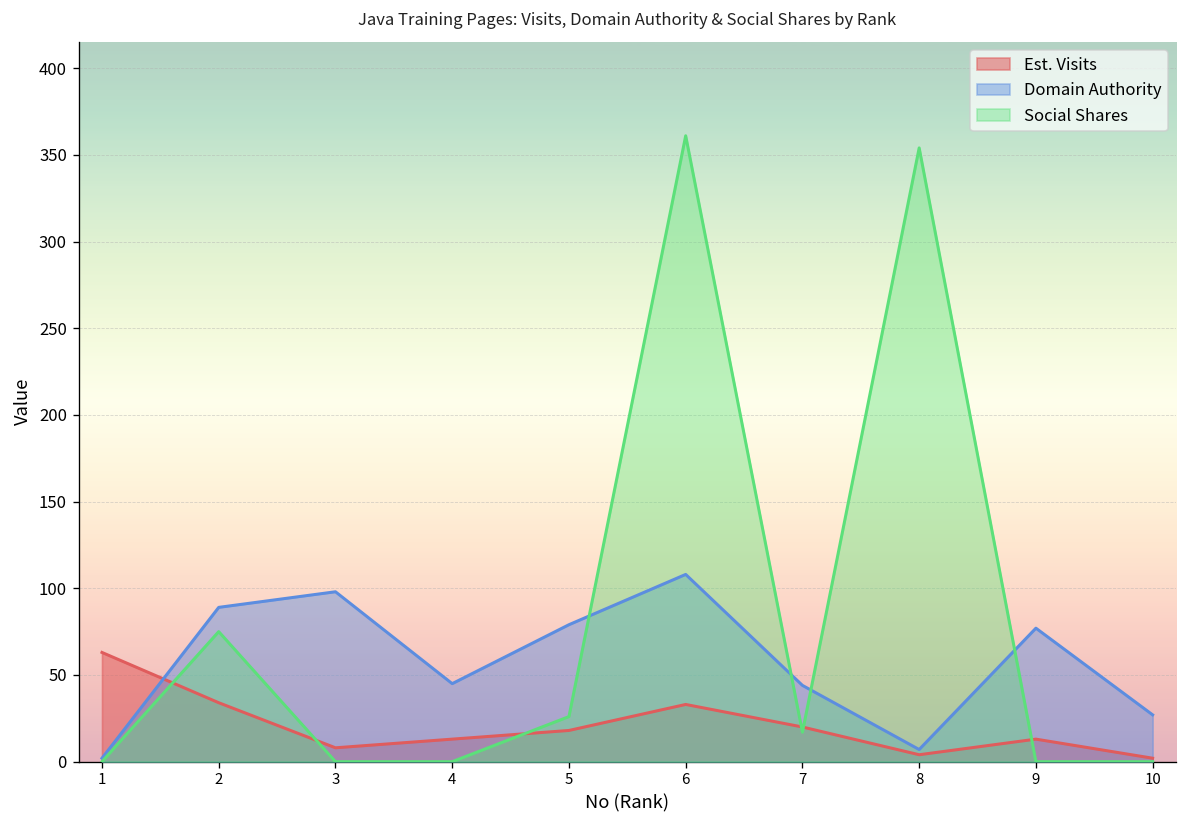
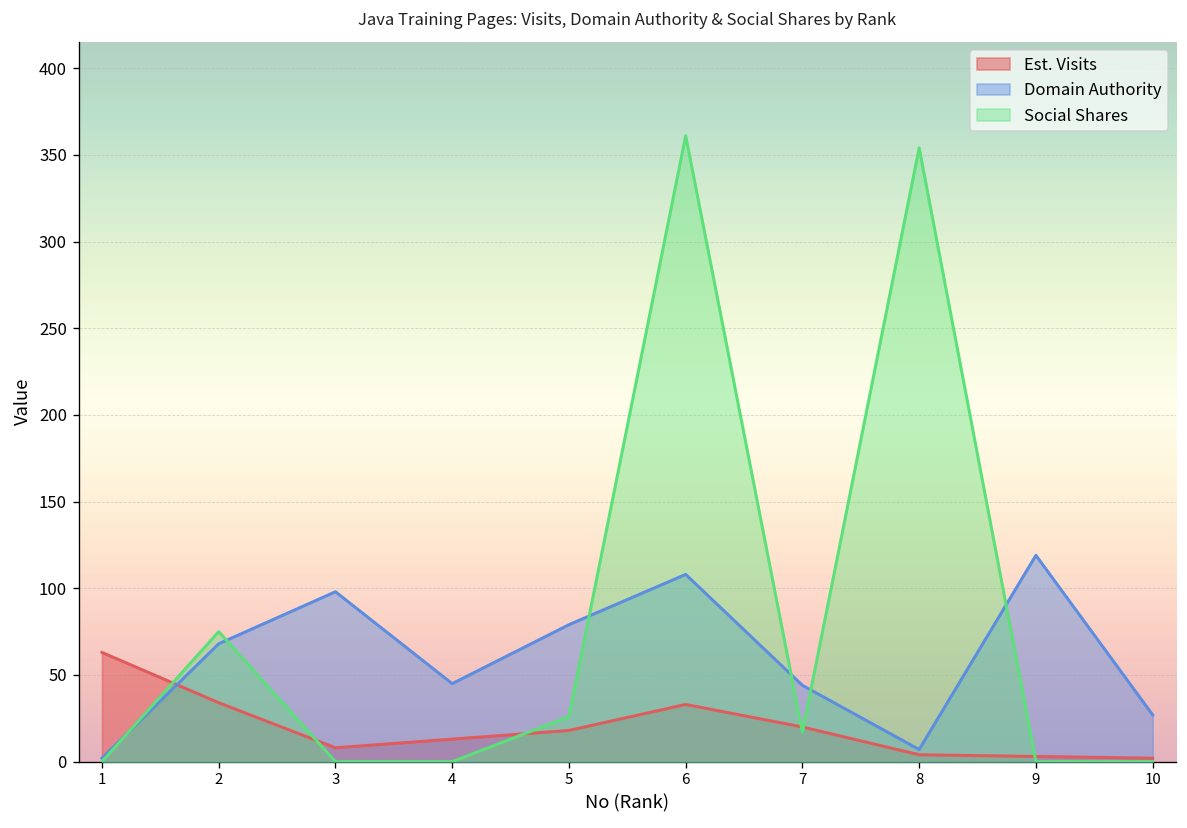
Domain Authority, 2: 89 -> 68
Est. Visits, 9: 13 -> 3
Domain Authority, 9: 77 -> 119
